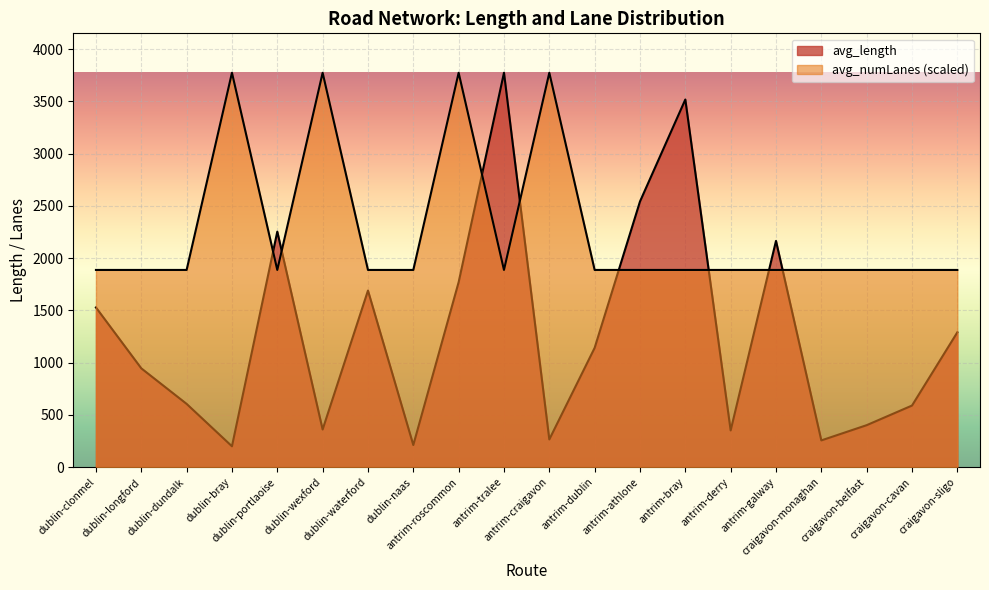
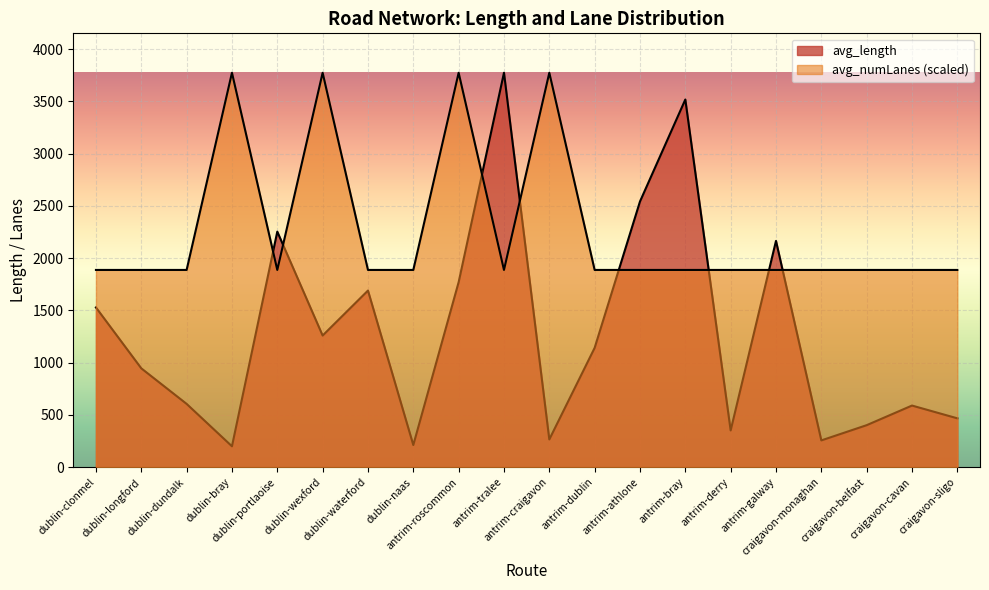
avg_length, dublin-wexford: 360 -> 1260
avg_length, craigavon-sligo: 1290 -> 470
